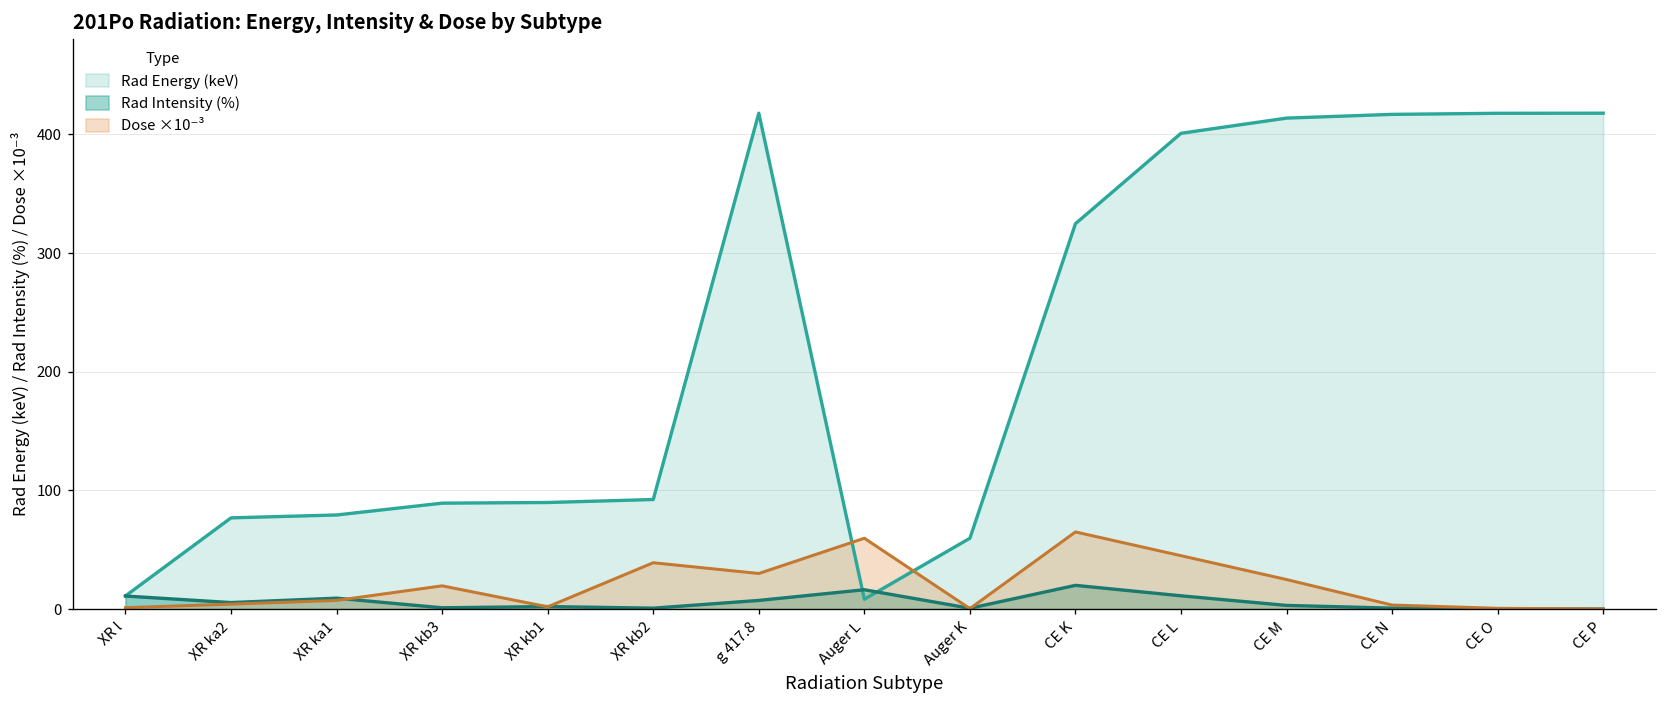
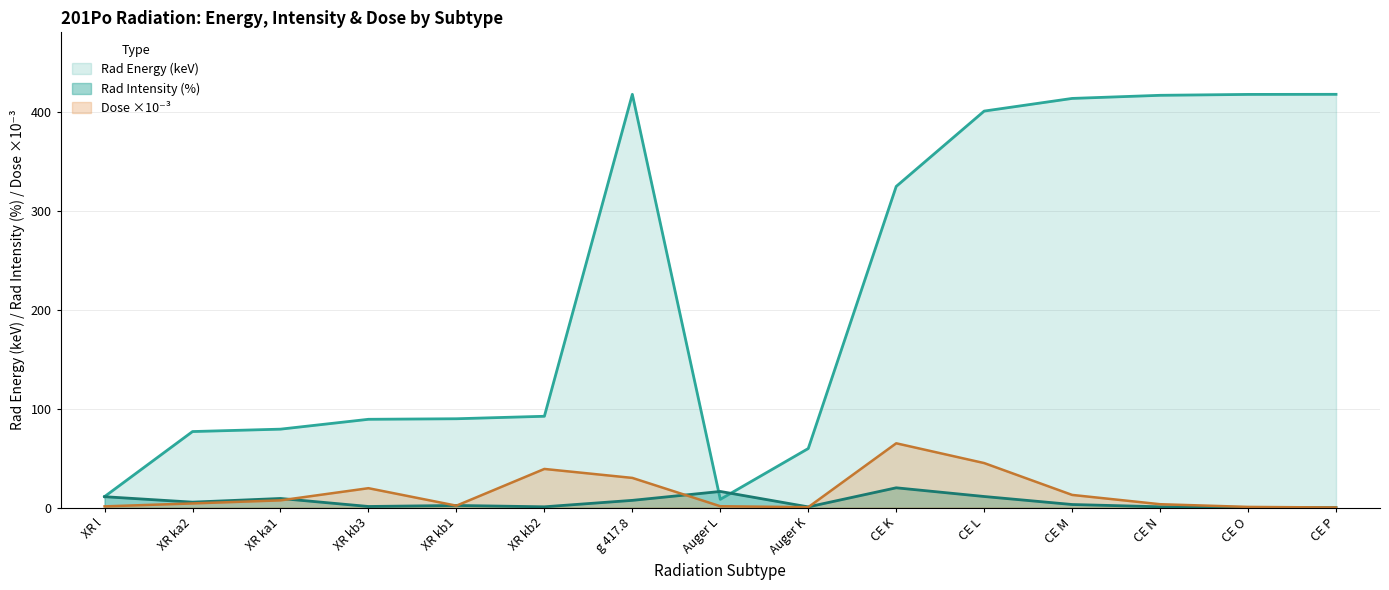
Dose ×10⁻³, Auger L: 60 -> 0
Dose ×10⁻³, CE M: 20 -> 10
